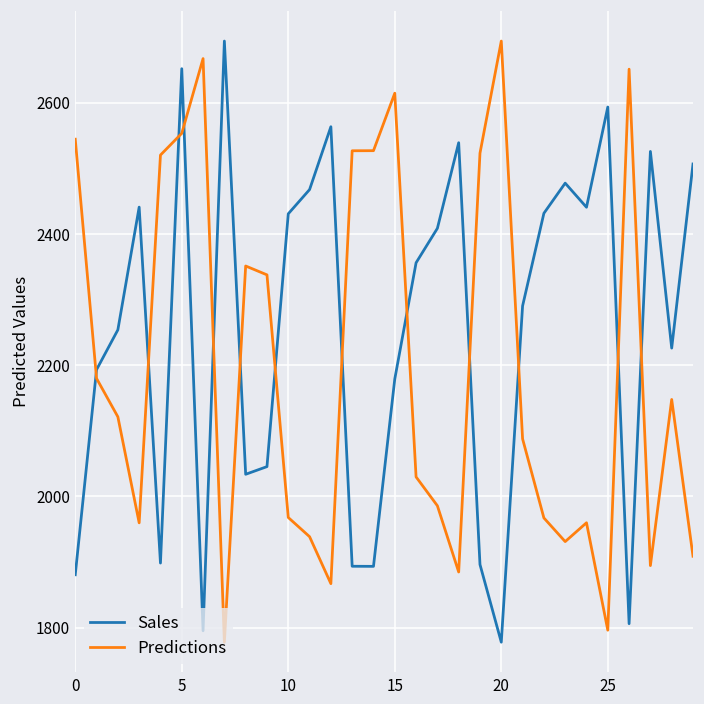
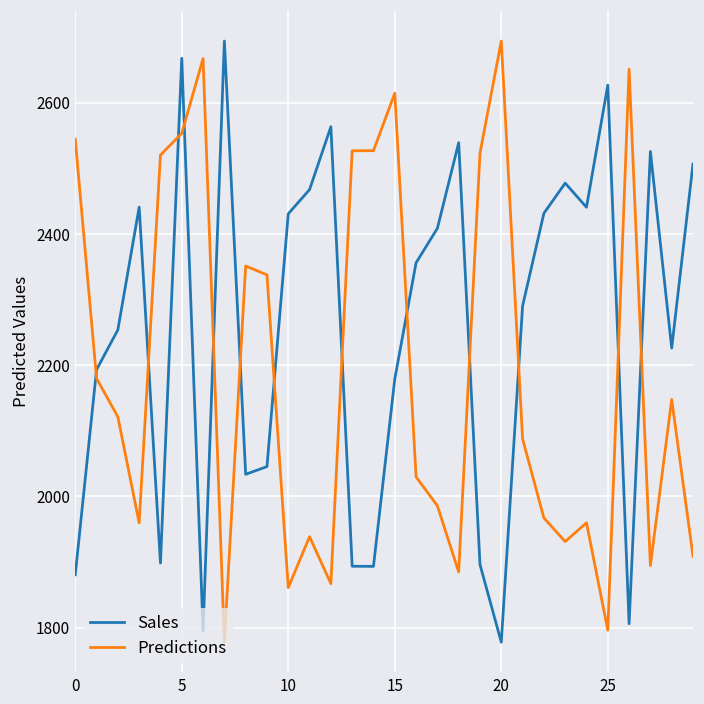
Sales, 5: 2650 -> 2670
Predictions, 10: 1970 -> 1860
Sales, 25: 2590 -> 2630
